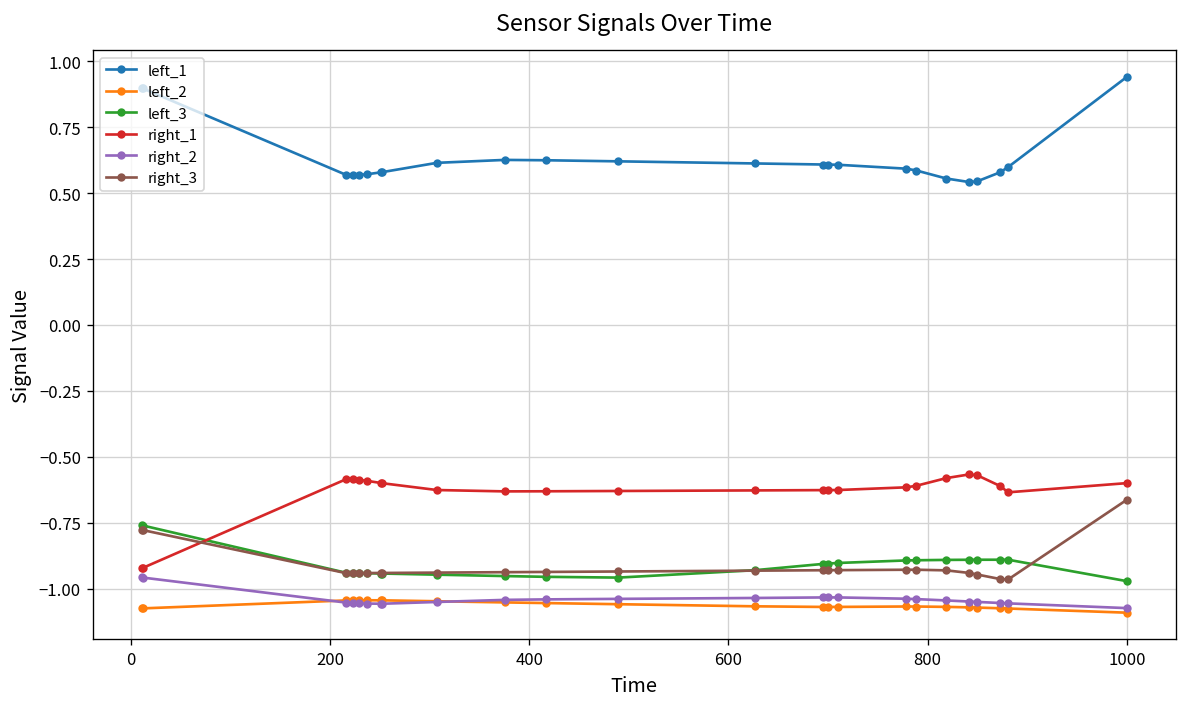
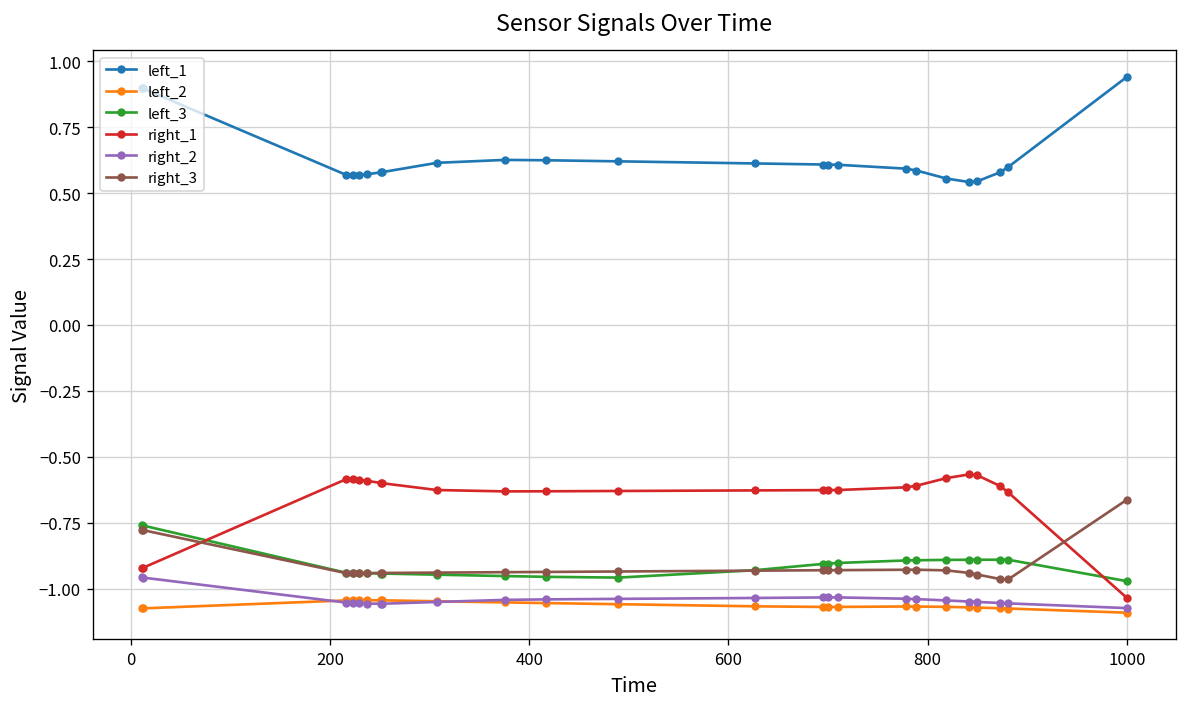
right_1, 1000: -0.60 -> -1.03
